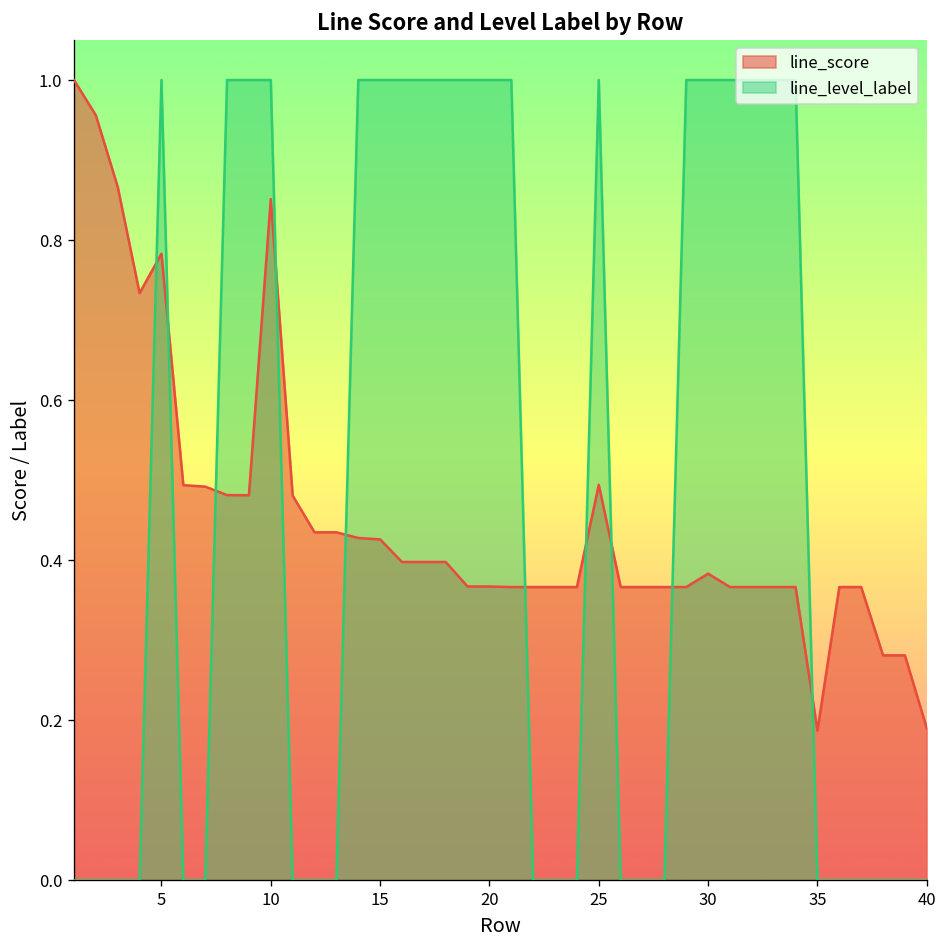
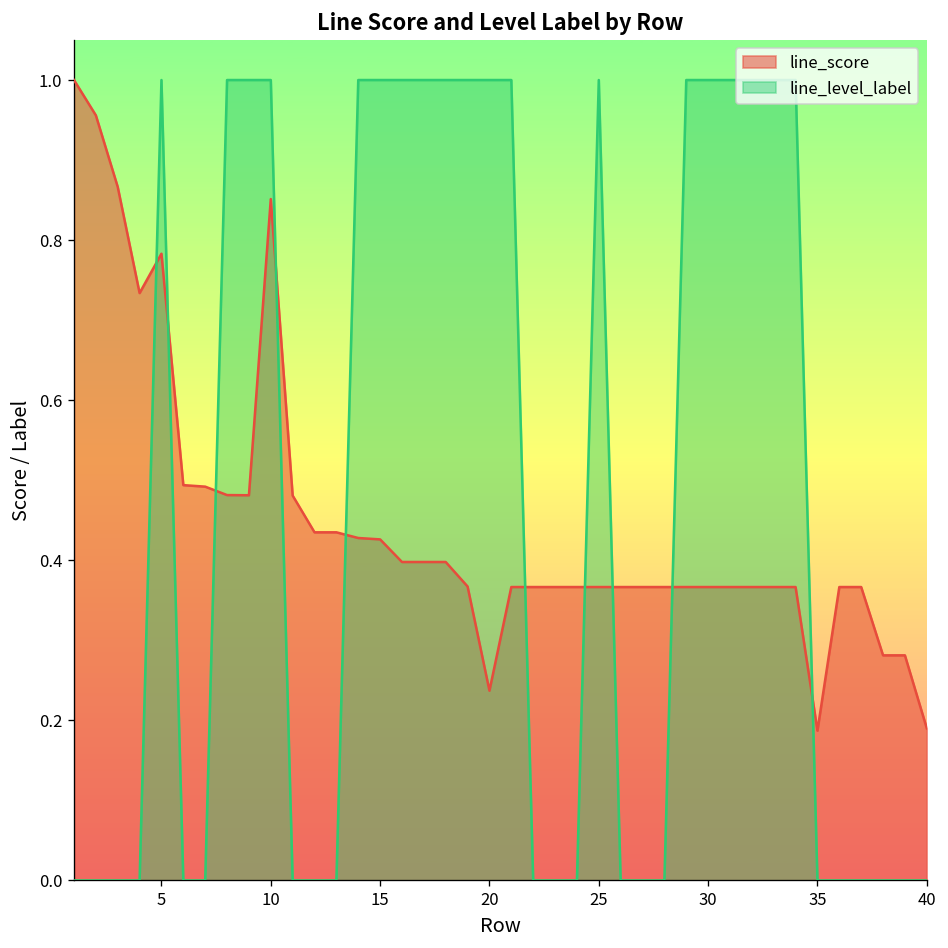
line_score, 20: 0.37 -> 0.24
line_score, 25: 0.49 -> 0.37
line_score, 30: 0.38 -> 0.37
